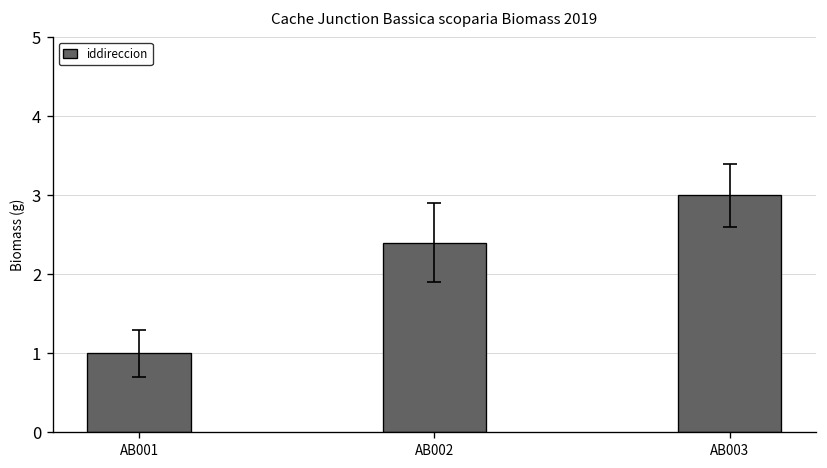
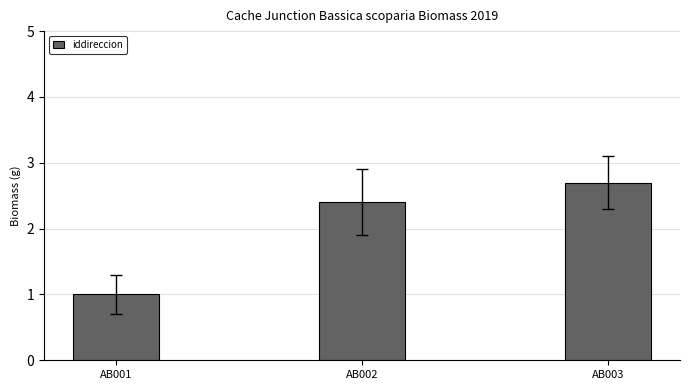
iddireccion, AB003: 3.0 -> 2.7
